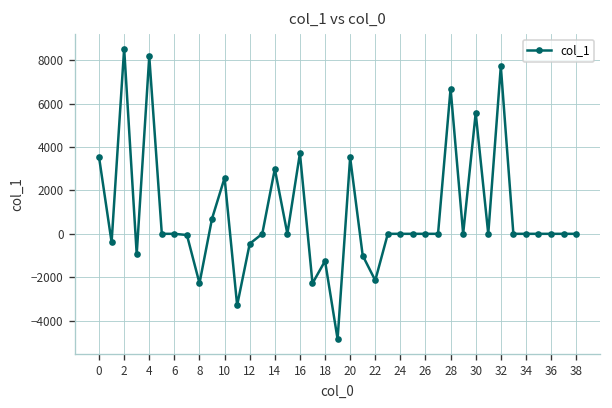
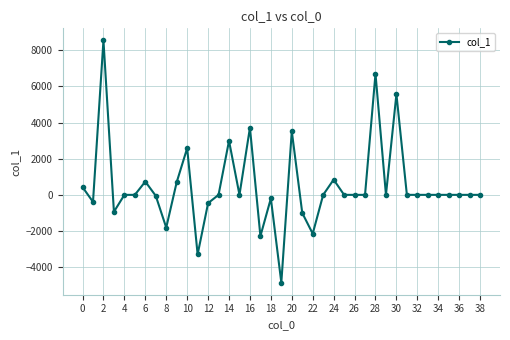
0: 3500 -> 400
4: 8200 -> 0
6: 0 -> 700
8: -2300 -> -1800
18: -1300 -> -200
24: 0 -> 800
32: 7700 -> 0
